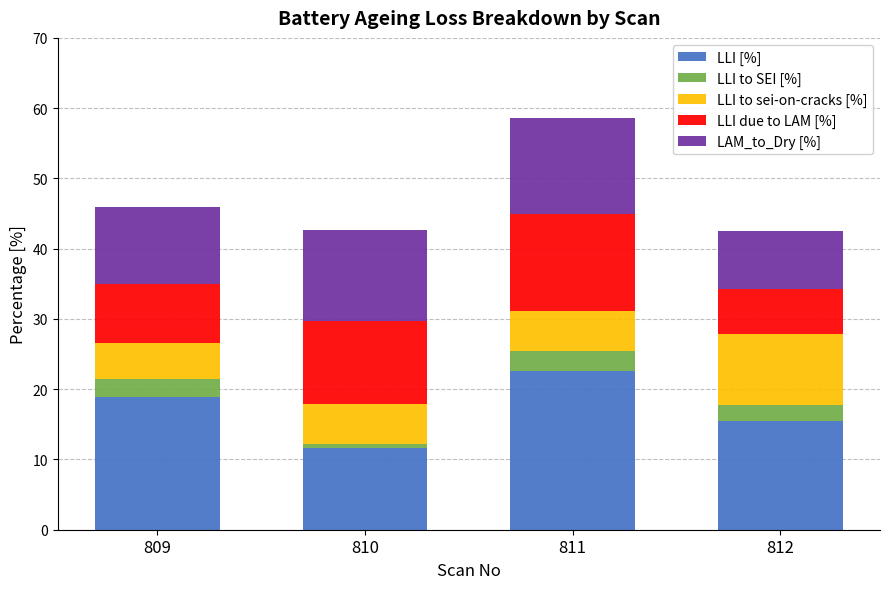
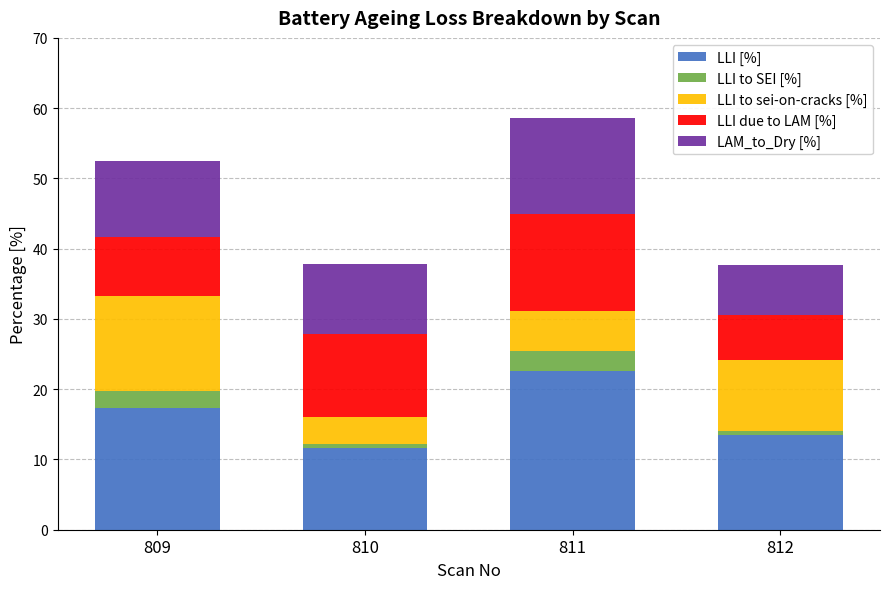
LLI [%], 809: 19 -> 17
LLI to sei-on-cracks [%], 809: 5 -> 13
LLI to sei-on-cracks [%], 810: 6 -> 4
LAM_to_Dry [%], 810: 13 -> 10
LLI [%], 812: 15 -> 13
LLI to SEI [%], 812: 2 -> 1
LAM_to_Dry [%], 812: 8 -> 7
